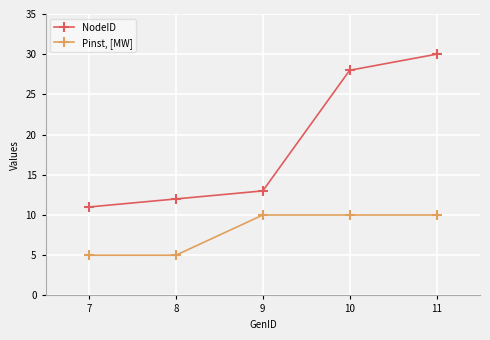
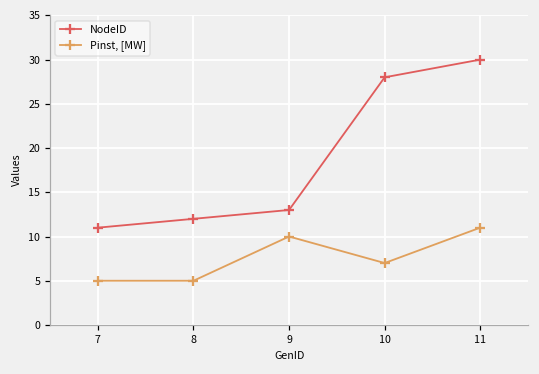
Pinst, [MW], 10: 10 -> 7
Pinst, [MW], 11: 10 -> 11
